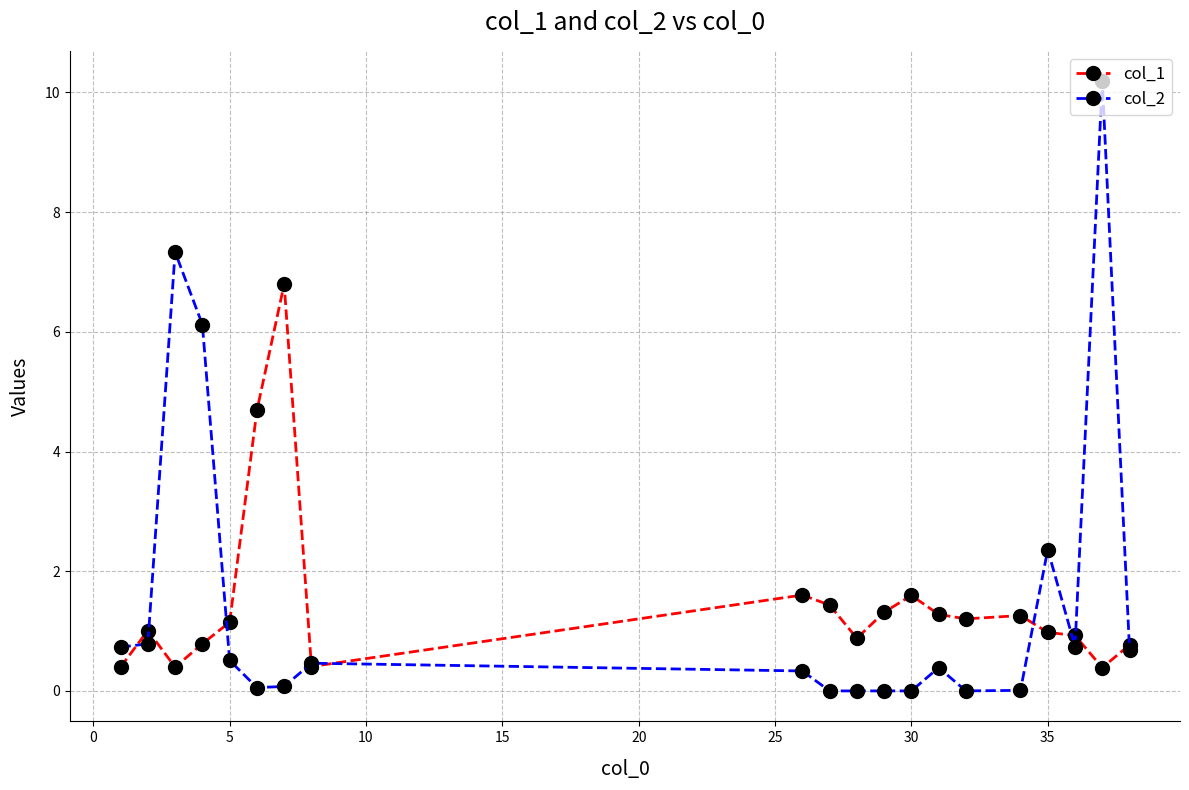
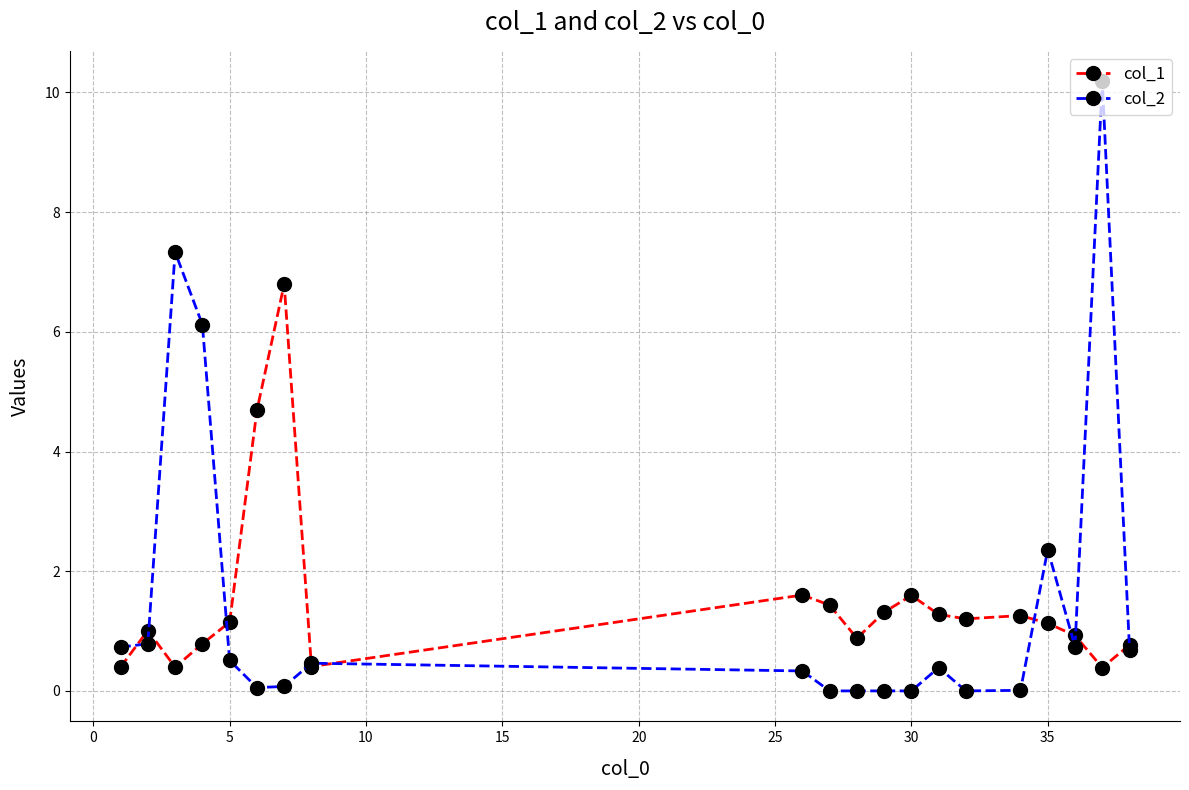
col_1, 35: 1.0 -> 1.1
